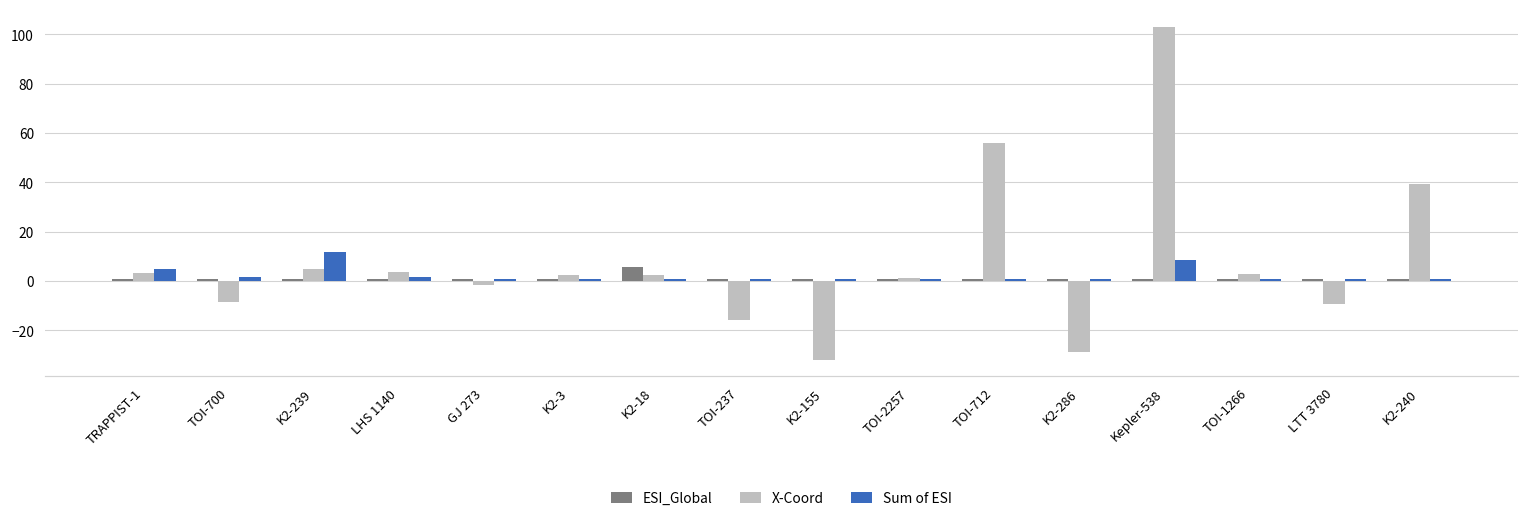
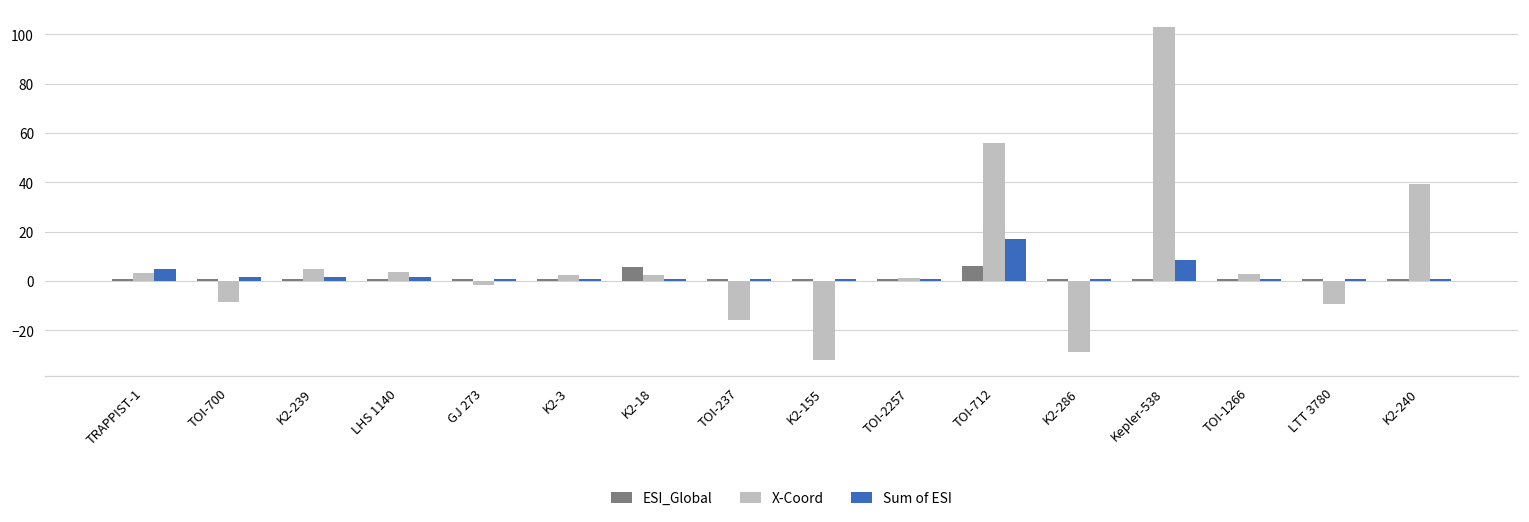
Sum of ESI, K2-239: 12 -> 2
ESI_Global, TOI-712: 1 -> 6
Sum of ESI, TOI-712: 1 -> 17
